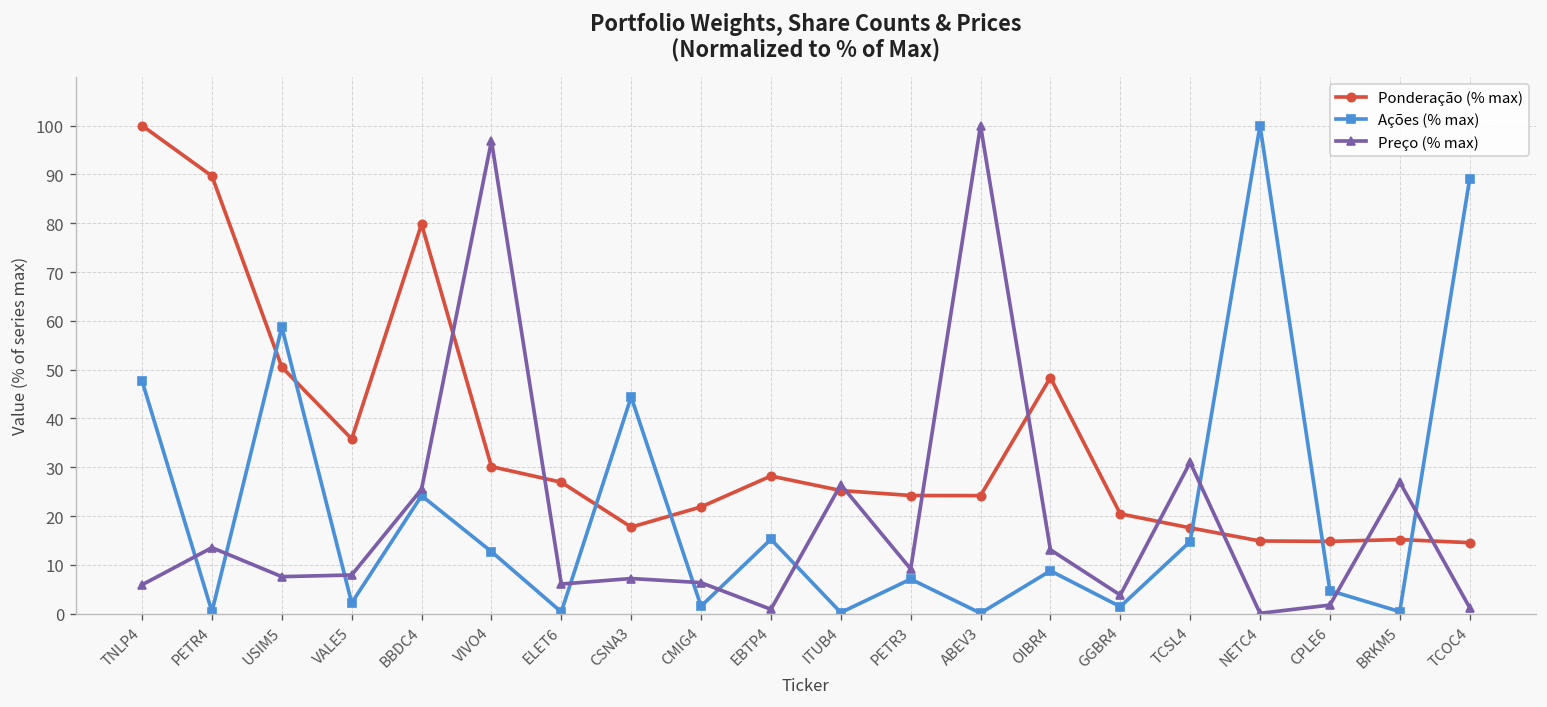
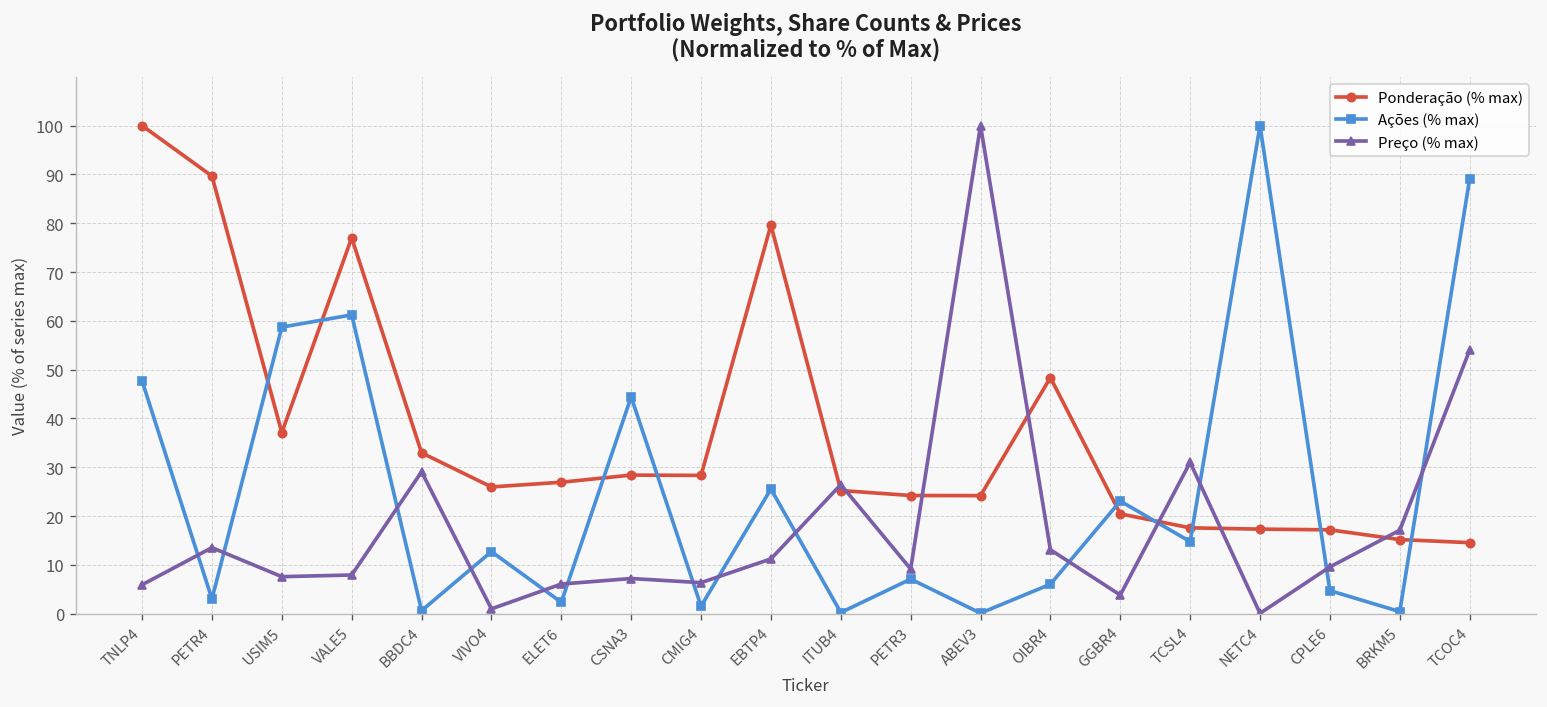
Ações (% max), PETR4: 0 -> 3
Ponderação (% max), USIM5: 51 -> 37
Ponderação (% max), VALE5: 36 -> 77
Ações (% max), VALE5: 2 -> 61
Ponderação (% max), BBDC4: 80 -> 33
Ações (% max), BBDC4: 24 -> 1
Preço (% max), BBDC4: 26 -> 29
Ponderação (% max), VIVO4: 30 -> 26
Preço (% max), VIVO4: 97 -> 1
Ações (% max), ELET6: 0 -> 2
Ponderação (% max), CSNA3: 18 -> 28
Ponderação (% max), CMIG4: 22 -> 28
Ponderação (% max), EBTP4: 28 -> 80
Ações (% max), EBTP4: 15 -> 26
Preço (% max), EBTP4: 1 -> 11
Ações (% max), OIBR4: 9 -> 6
Ações (% max), GGBR4: 1 -> 23
Ponderação (% max), NETC4: 15 -> 17
Ponderação (% max), CPLE6: 15 -> 17
Preço (% max), CPLE6: 2 -> 10
Preço (% max), BRKM5: 27 -> 17
Preço (% max), TCOC4: 1 -> 54
